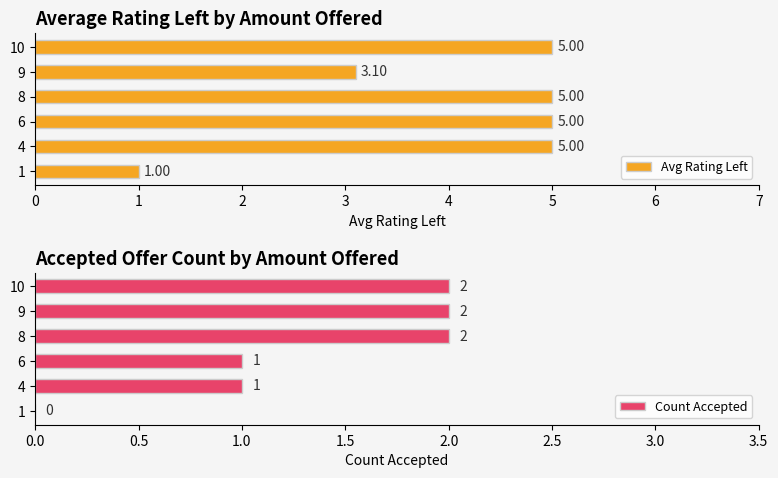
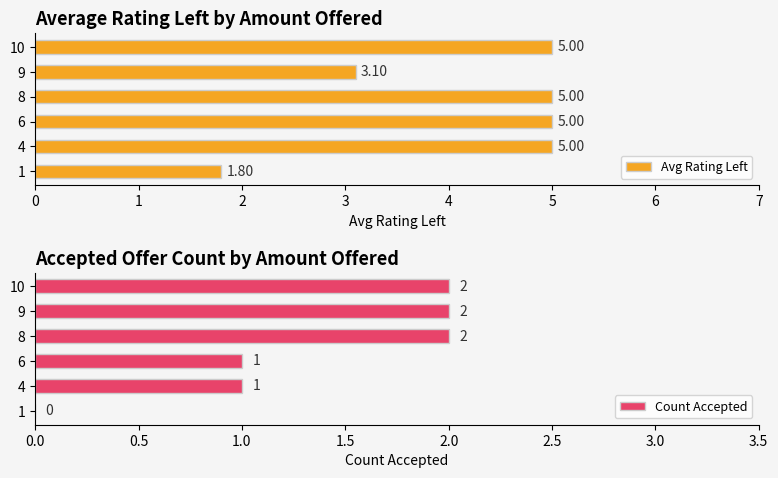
Average Rating Left by Amount Offered, 1: 1.00 -> 1.80
